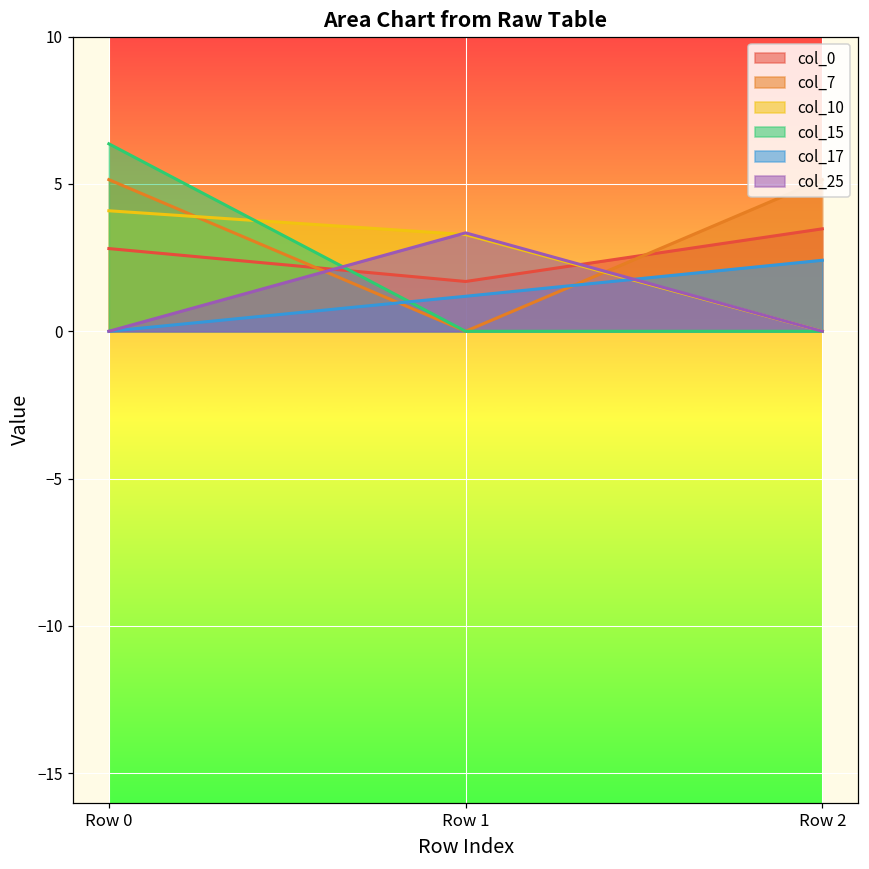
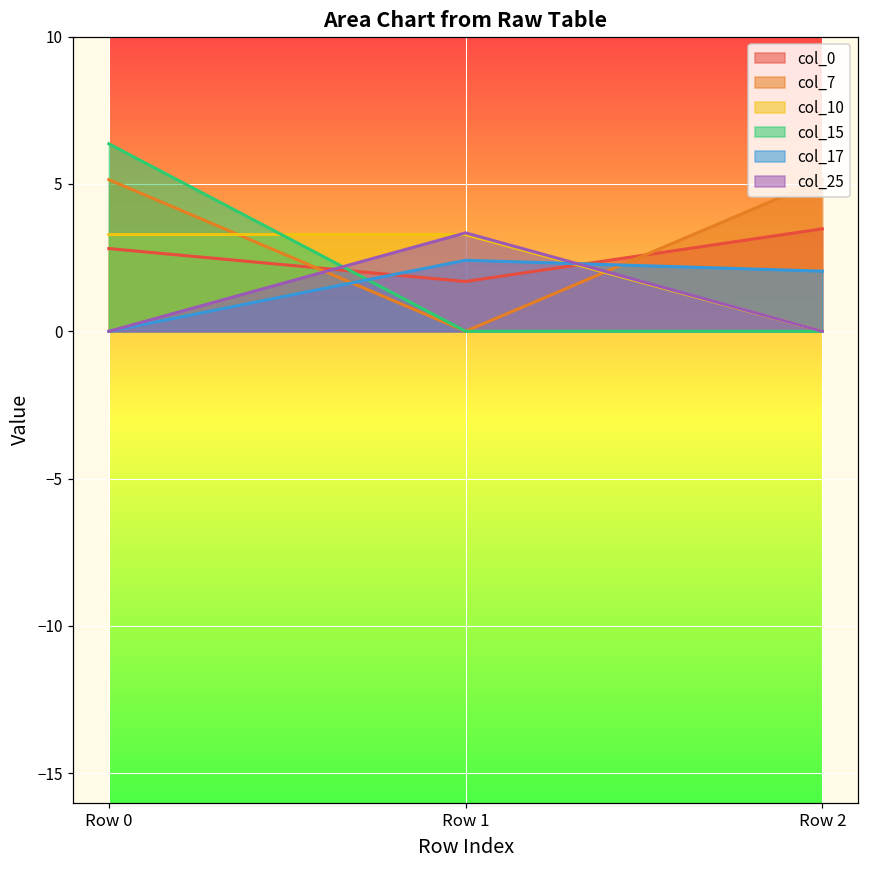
col_10, Row 0: 4.1 -> 3.3
col_17, Row 1: 1.2 -> 2.4
col_17, Row 2: 2.4 -> 2.0
